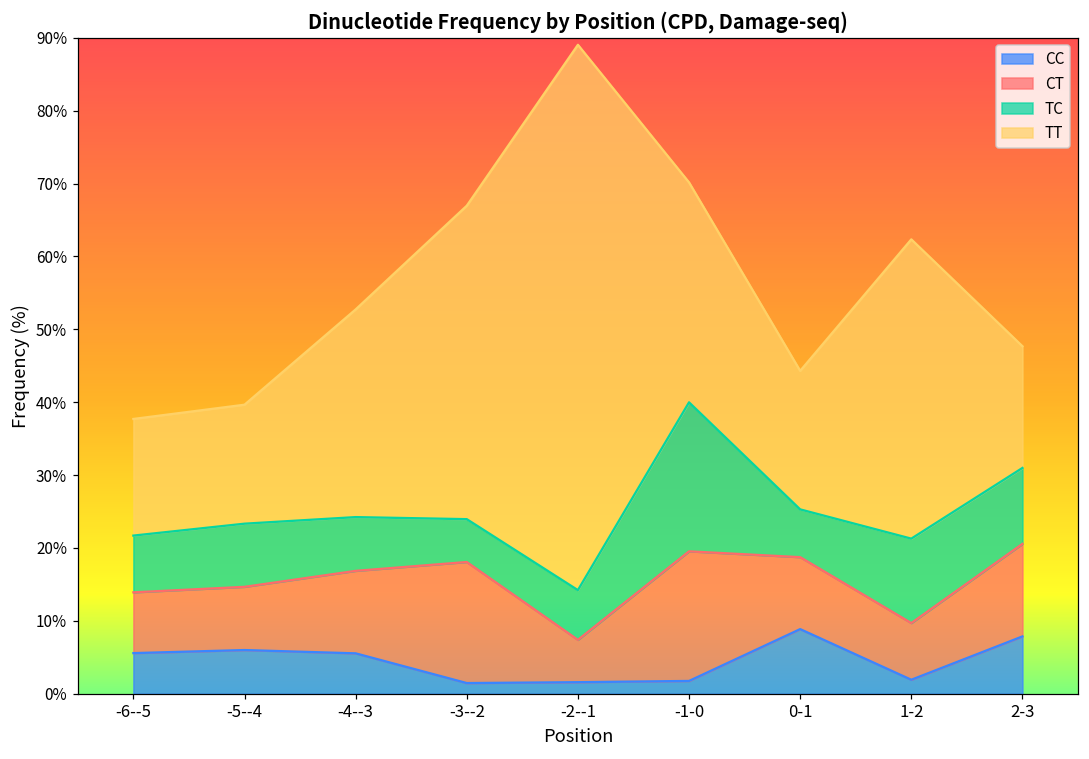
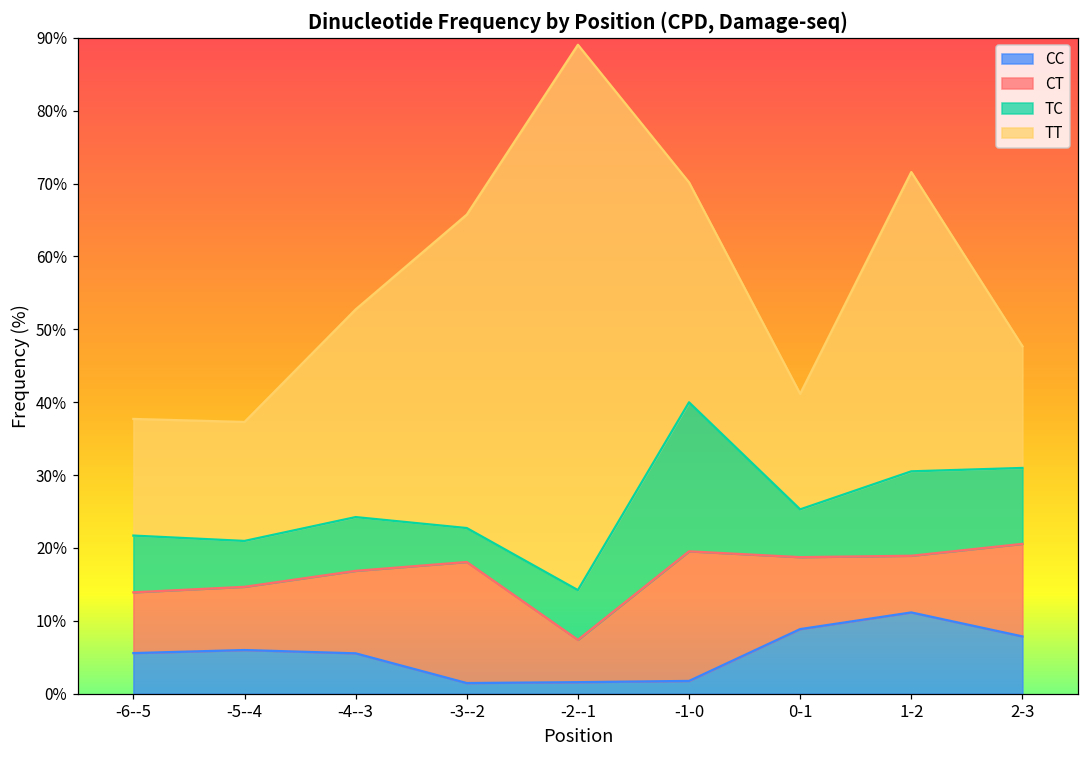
TC, -5--4: 9% -> 6%
TC, -3--2: 6% -> 5%
TT, 0-1: 19% -> 16%
CC, 1-2: 2% -> 11%
